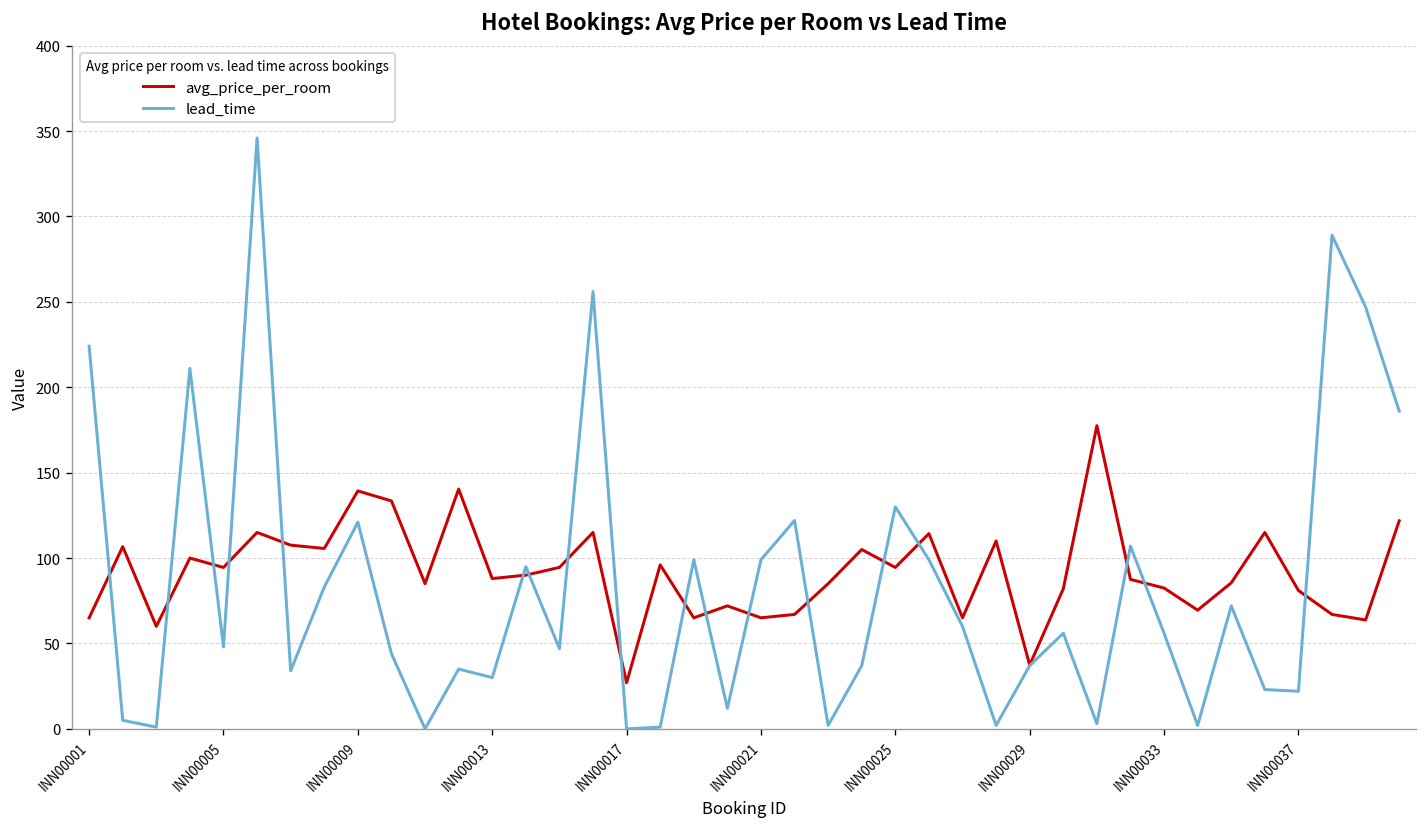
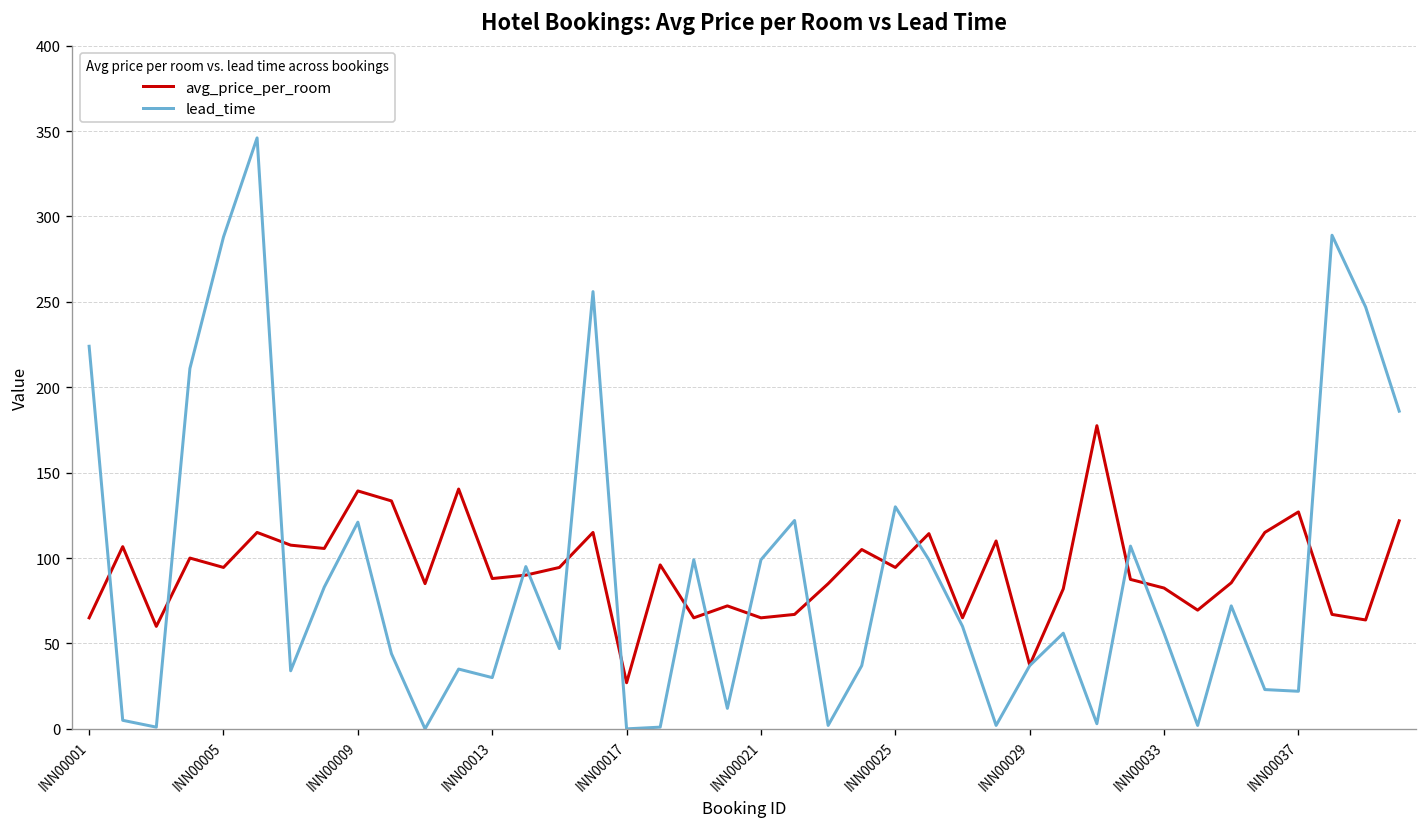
lead_time, INN00005: 48 -> 288
avg_price_per_room, INN00037: 81 -> 127
